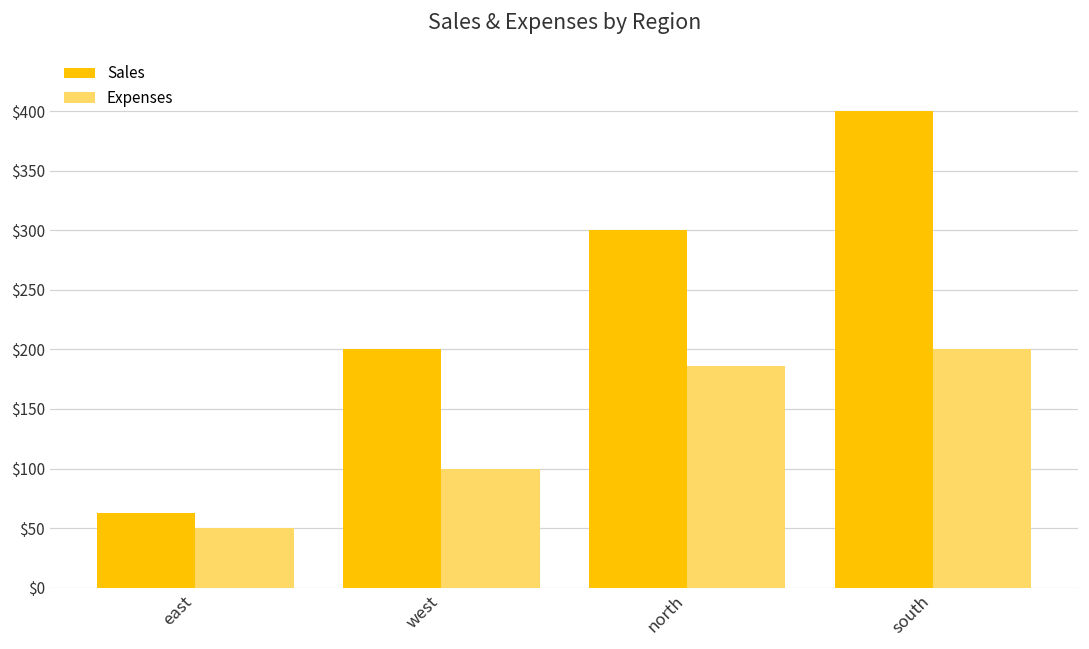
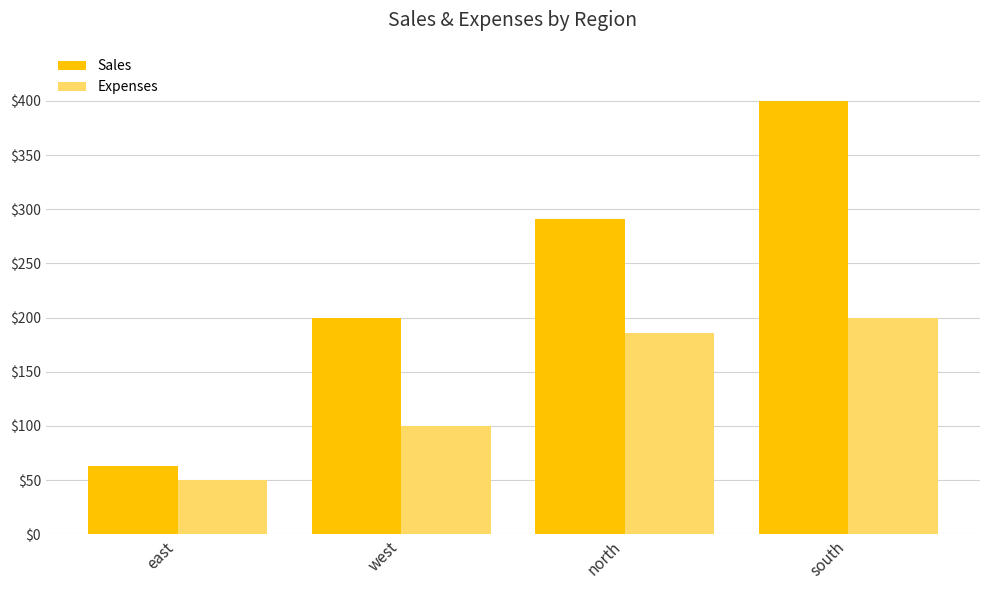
Sales, north: $300 -> $291
